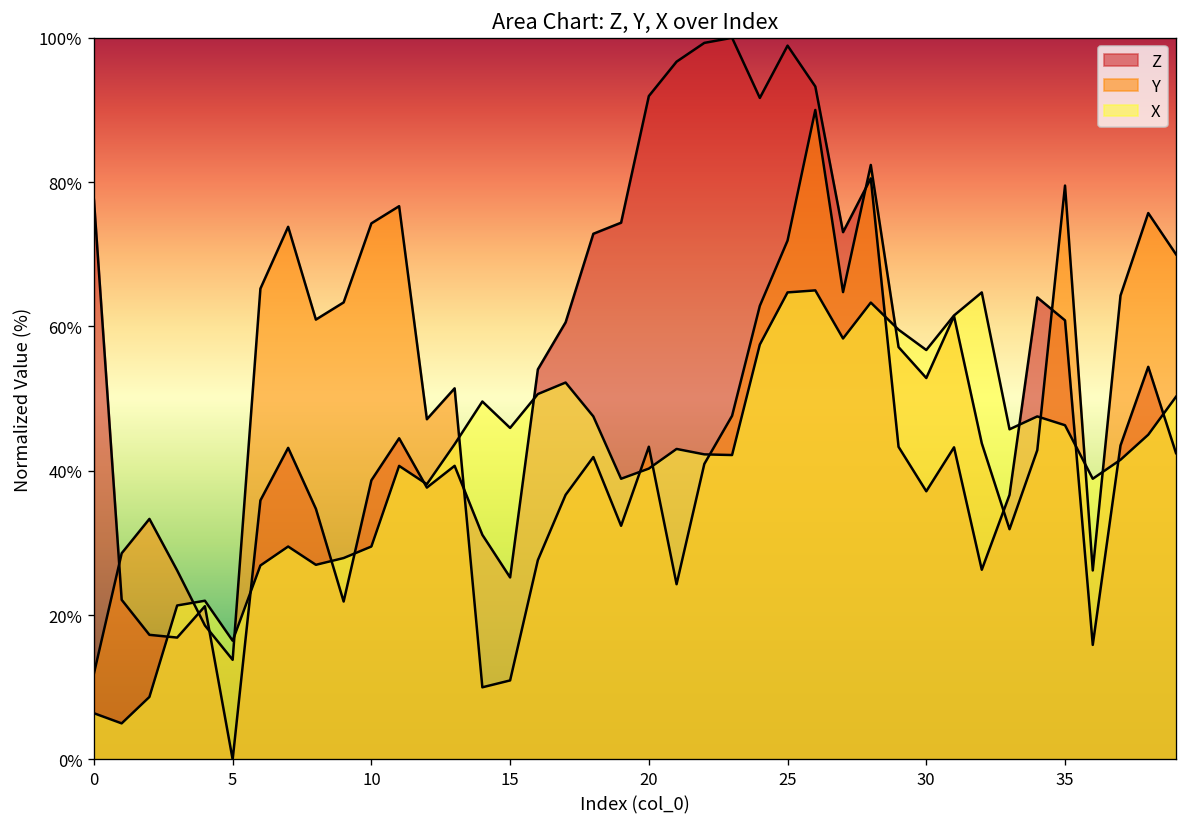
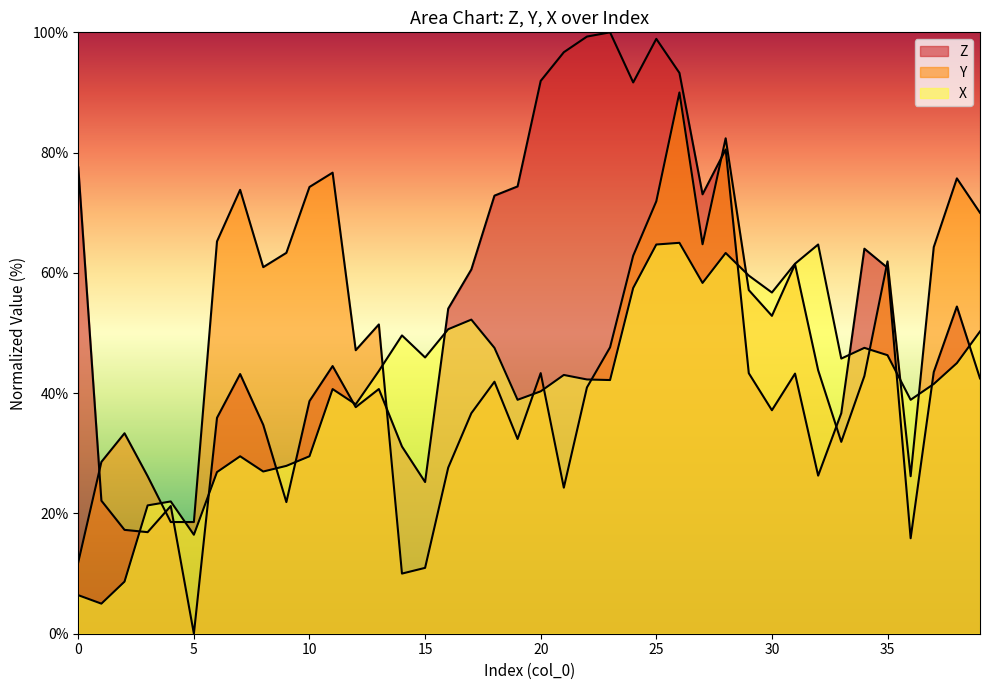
Y, 5: 14% -> 19%
Y, 35: 80% -> 62%
